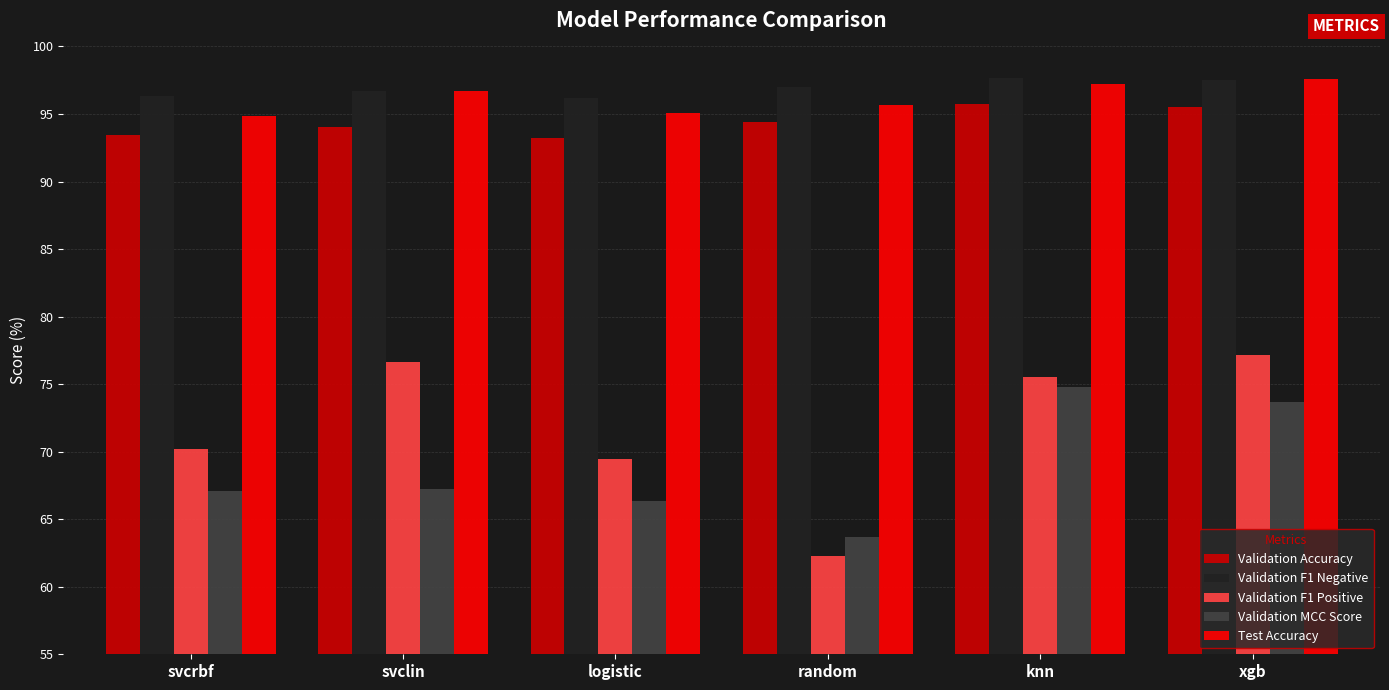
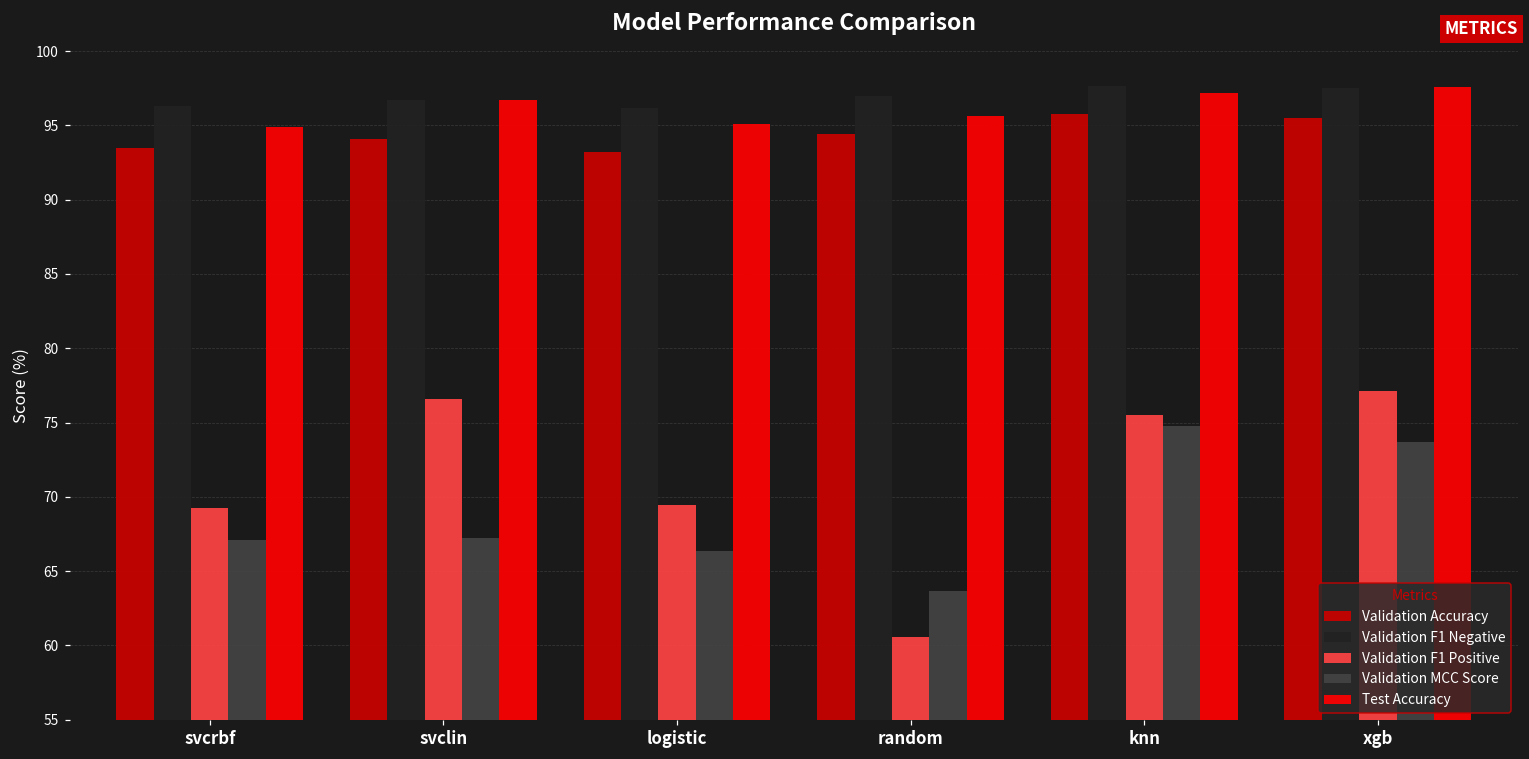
Validation F1 Positive, svcrbf: 70.2 -> 69.2
Validation F1 Positive, random: 62.3 -> 60.5
